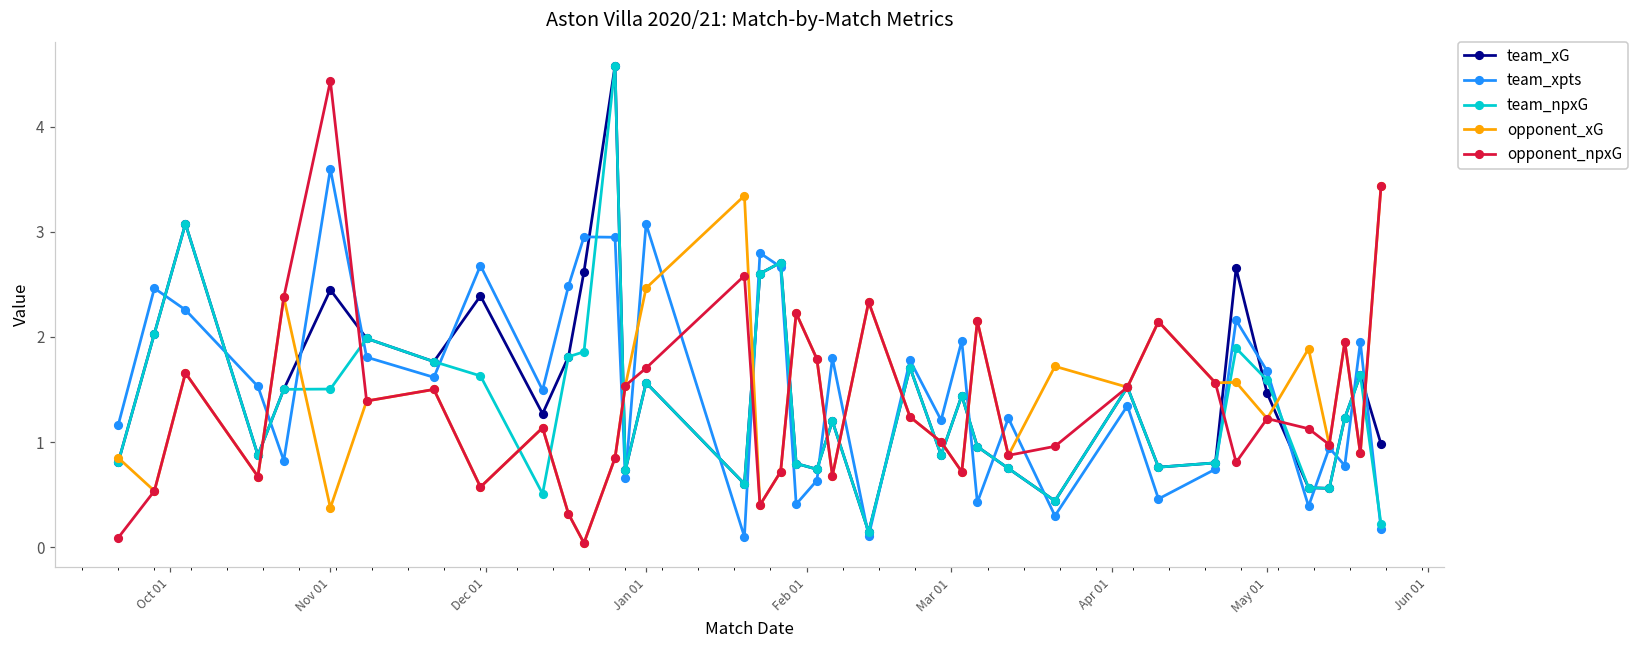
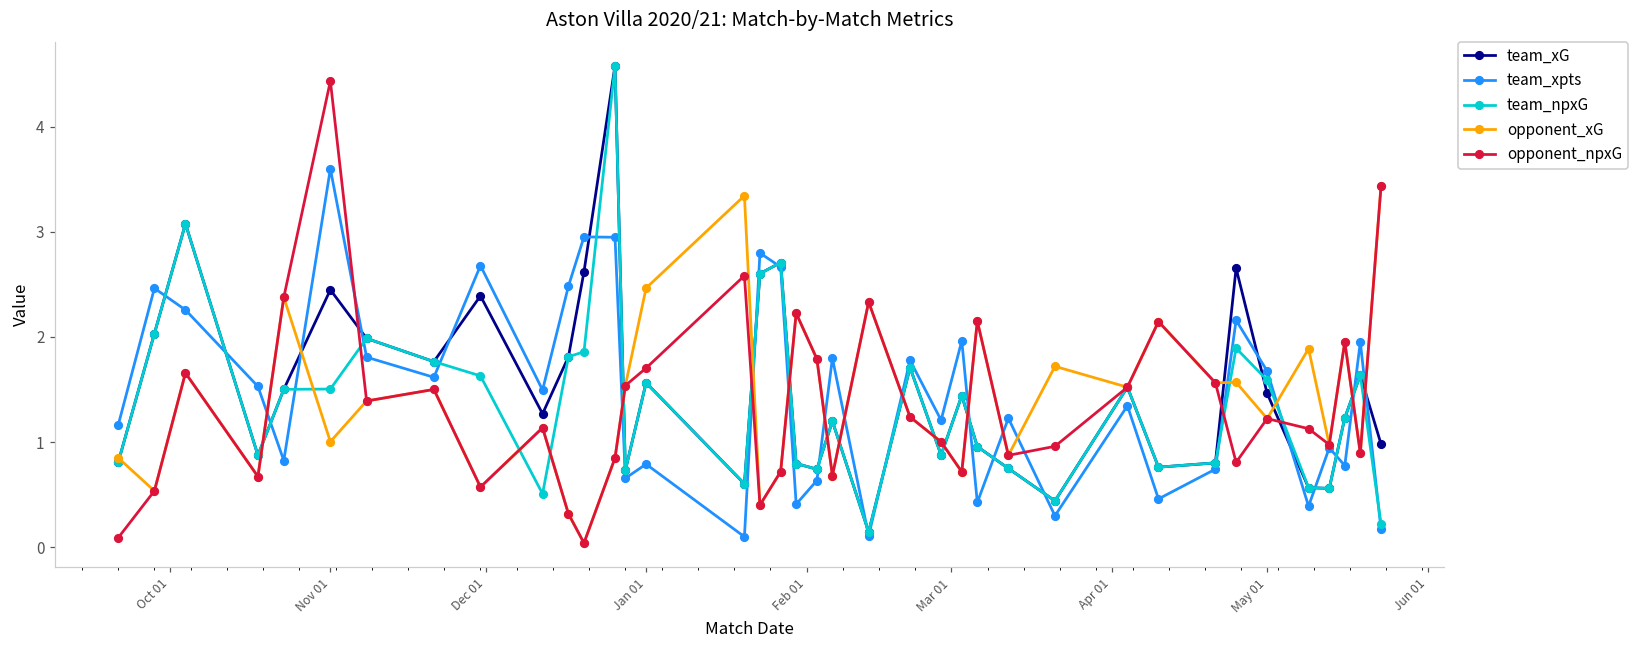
opponent_xG, Nov 01: 0.4 -> 1.0
team_xpts, Jan 01: 3.1 -> 0.8
